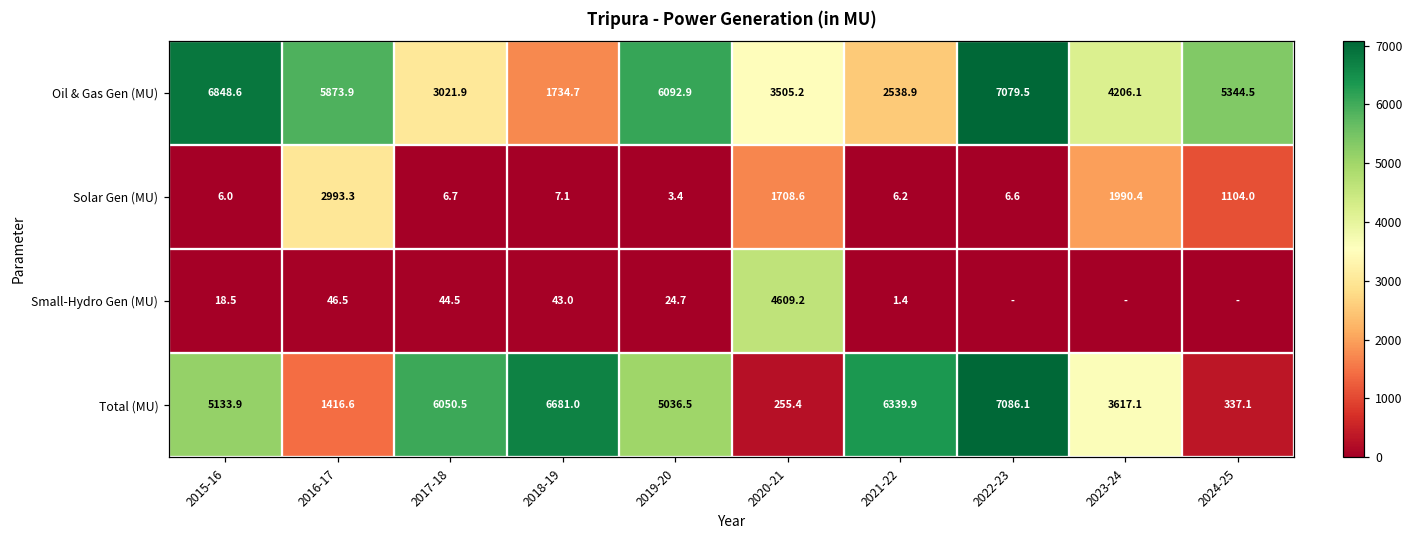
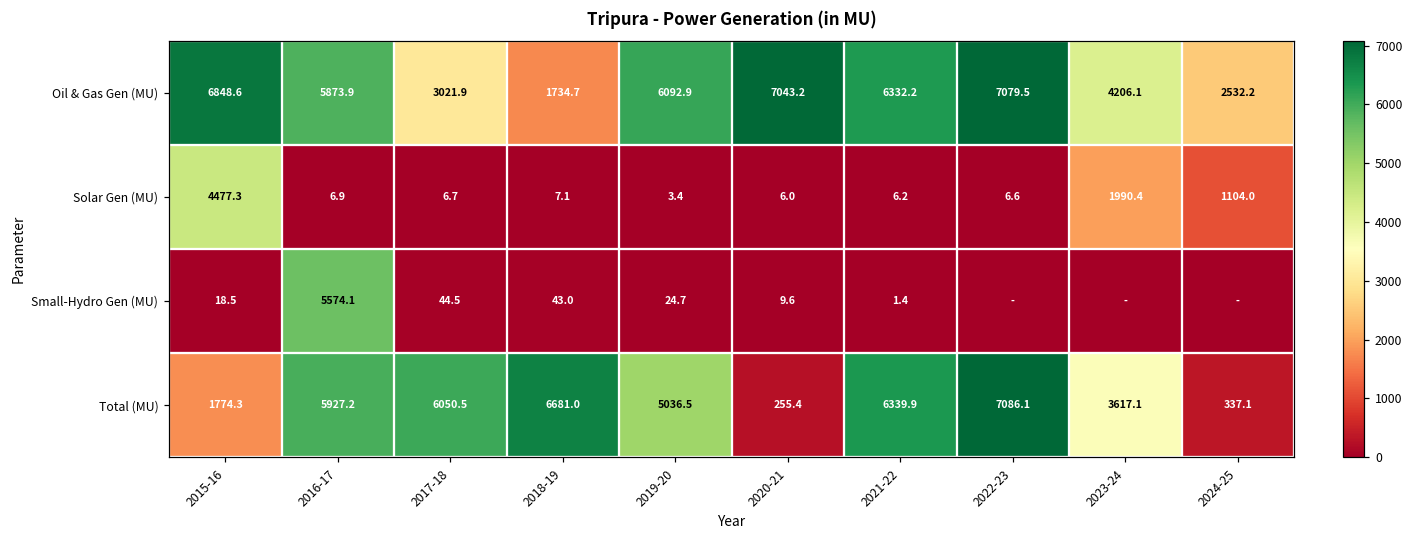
Oil & Gas Gen (MU), 2020-21: 3505.2 -> 7043.2
Oil & Gas Gen (MU), 2021-22: 2538.9 -> 6332.2
Oil & Gas Gen (MU), 2024-25: 5344.5 -> 2532.2
Solar Gen (MU), 2015-16: 6.0 -> 4477.3
Solar Gen (MU), 2016-17: 2993.3 -> 6.9
Solar Gen (MU), 2020-21: 1708.6 -> 6.0
Small-Hydro Gen (MU), 2016-17: 46.5 -> 5574.1
Small-Hydro Gen (MU), 2020-21: 4609.2 -> 9.6
Total (MU), 2015-16: 5133.9 -> 1774.3
Total (MU), 2016-17: 1416.6 -> 5927.2
